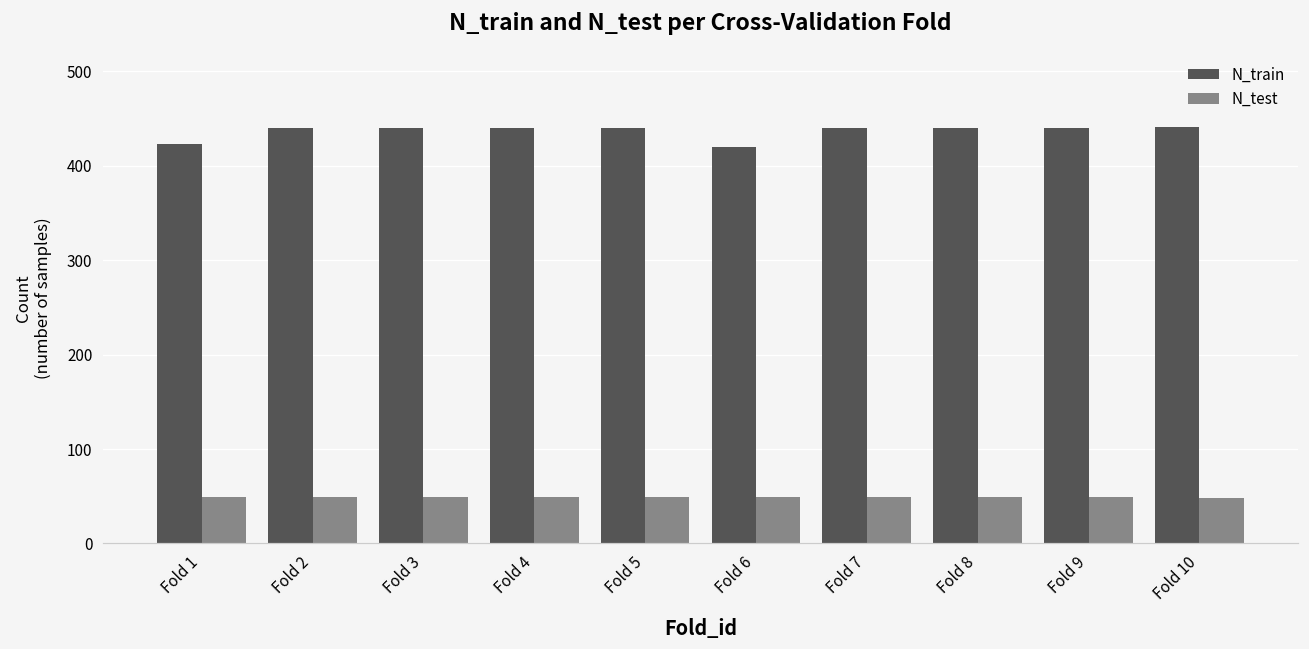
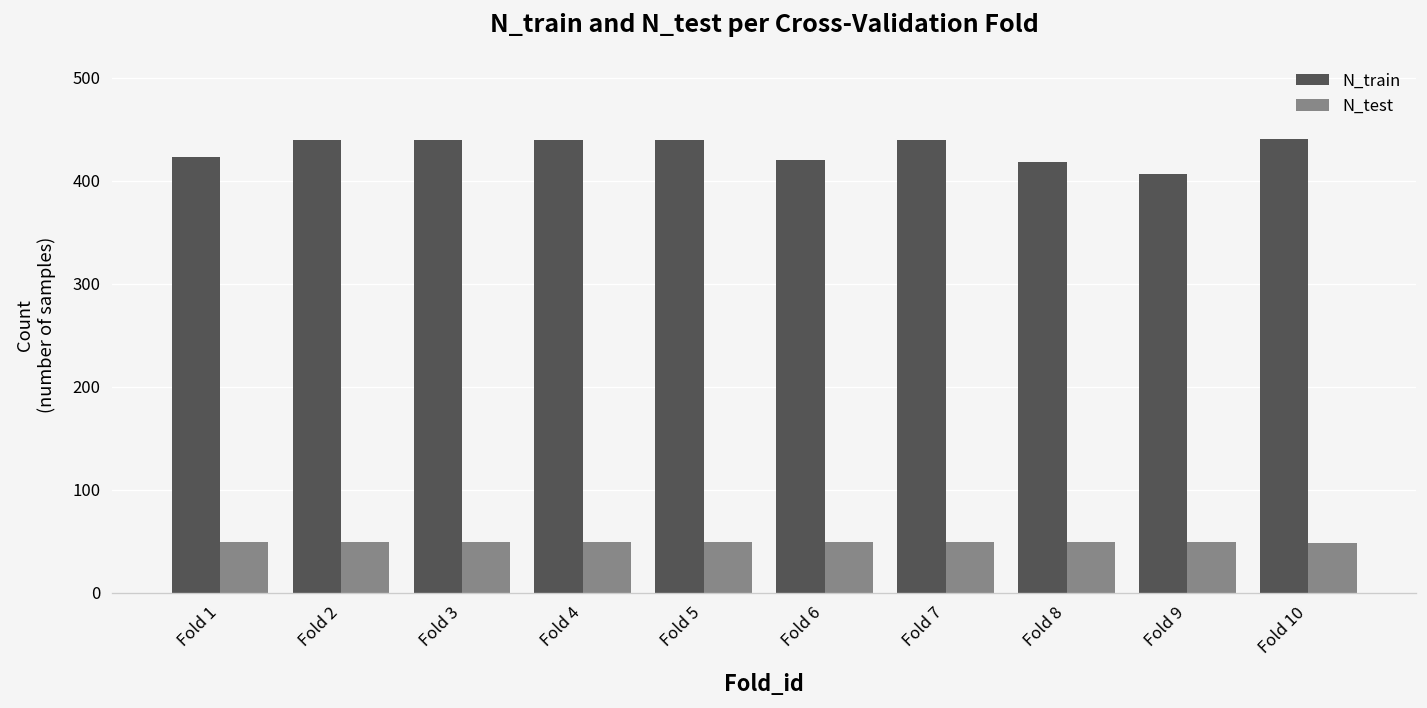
N_train, Fold 8: 440 -> 420
N_train, Fold 9: 440 -> 410
